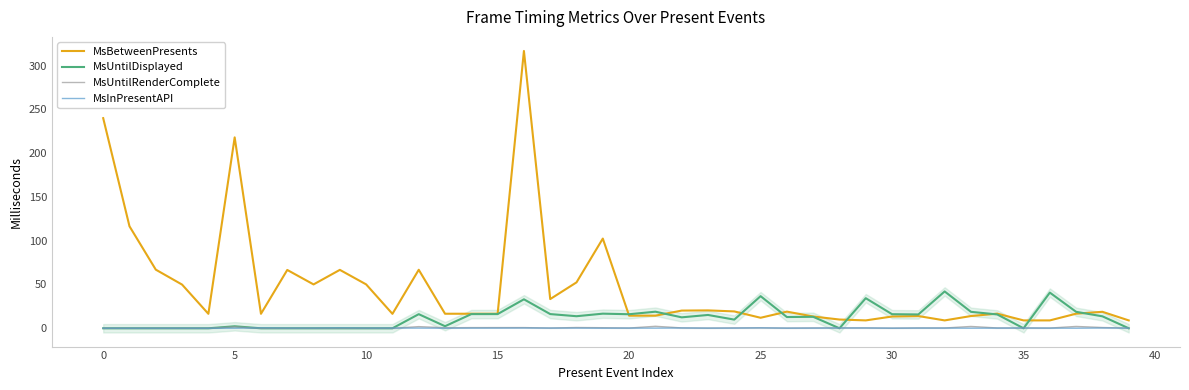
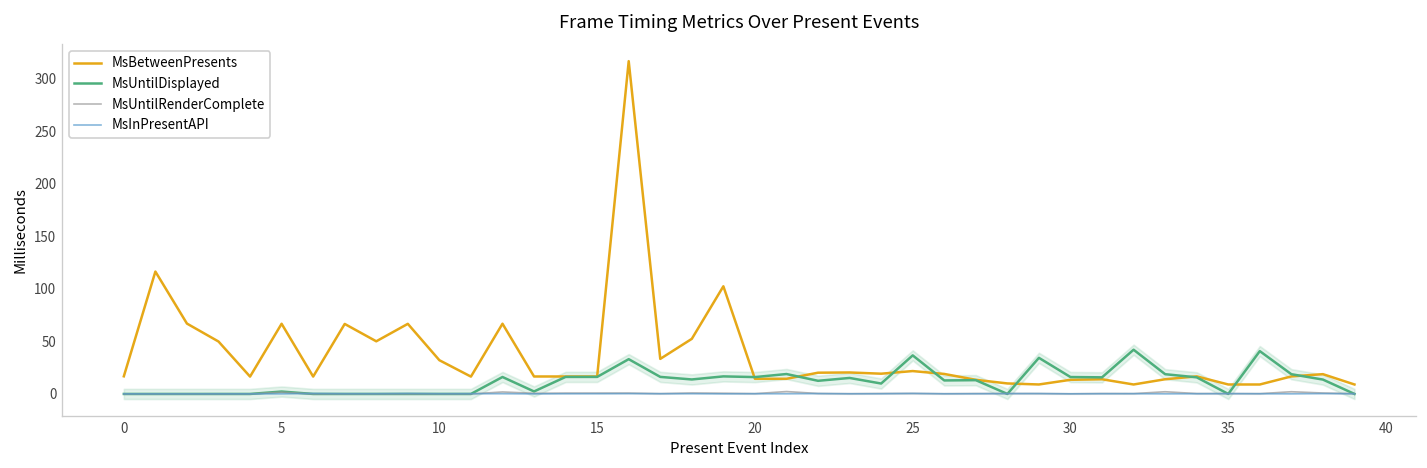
MsBetweenPresents, 0: 240 -> 20
MsBetweenPresents, 5: 220 -> 70
MsBetweenPresents, 10: 50 -> 30
MsBetweenPresents, 25: 10 -> 20
